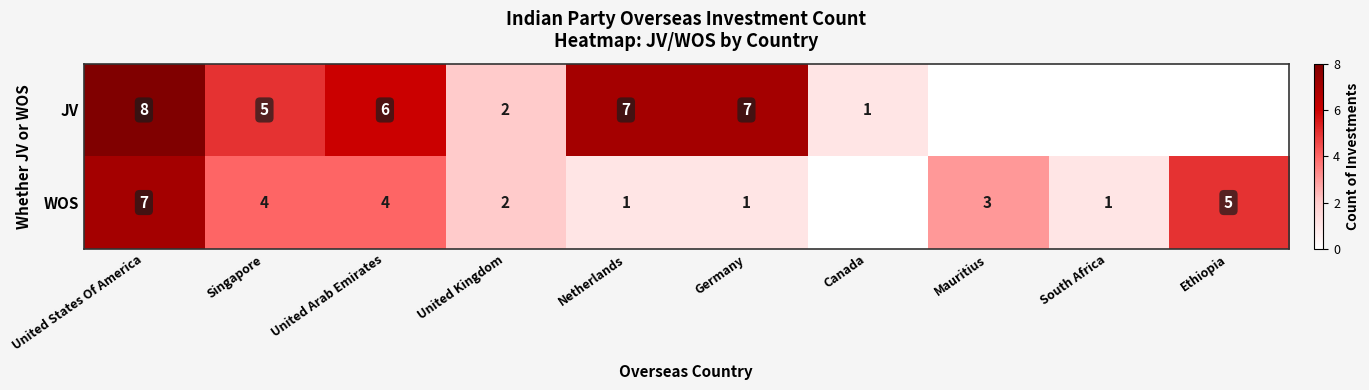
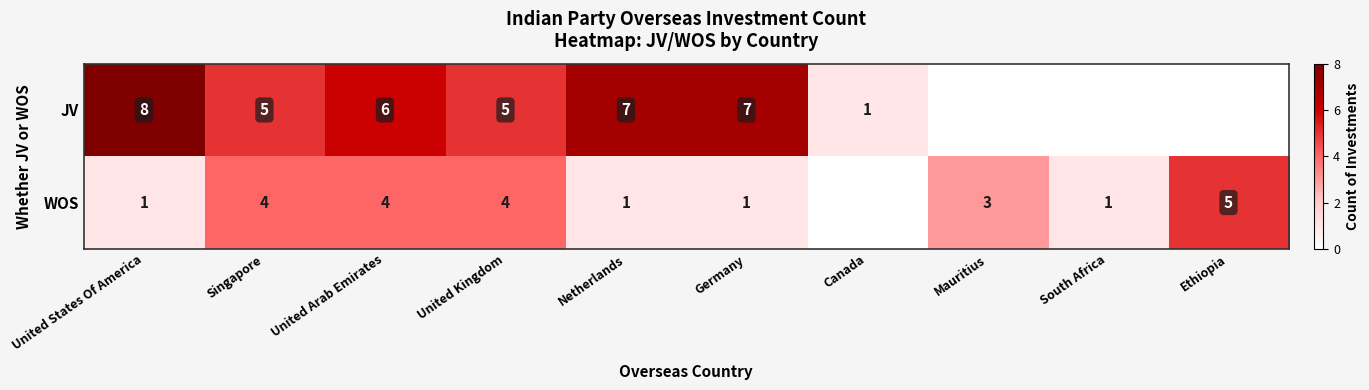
JV, United Kingdom: 2 -> 5
WOS, United States Of America: 7 -> 1
WOS, United Kingdom: 2 -> 4
